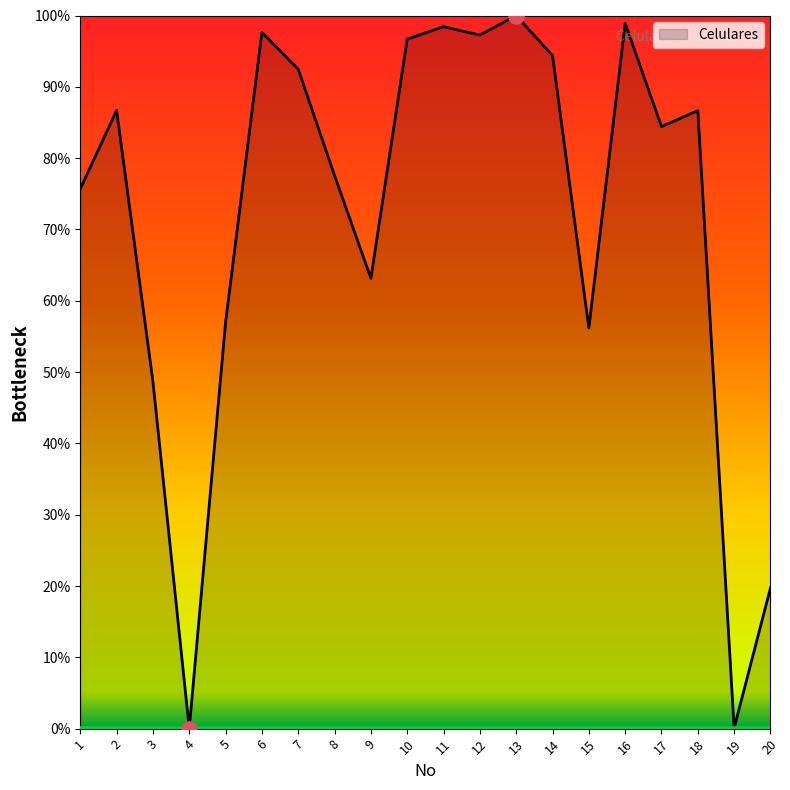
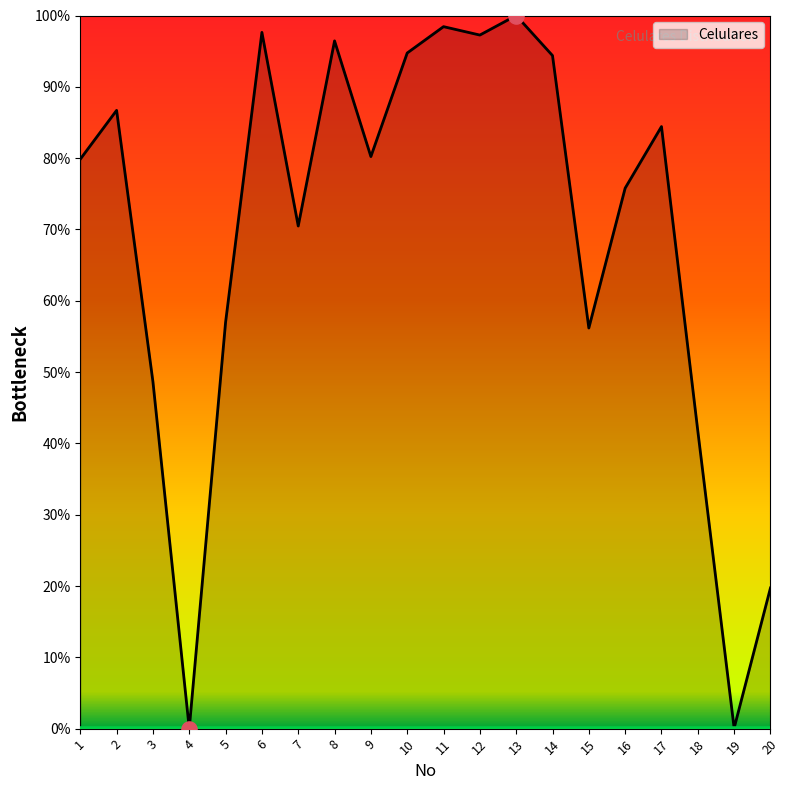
Celulares, 1: 76% -> 80%
Celulares, 7: 92% -> 70%
Celulares, 8: 78% -> 96%
Celulares, 9: 63% -> 80%
Celulares, 10: 97% -> 95%
Celulares, 16: 99% -> 76%
Celulares, 18: 87% -> 42%
